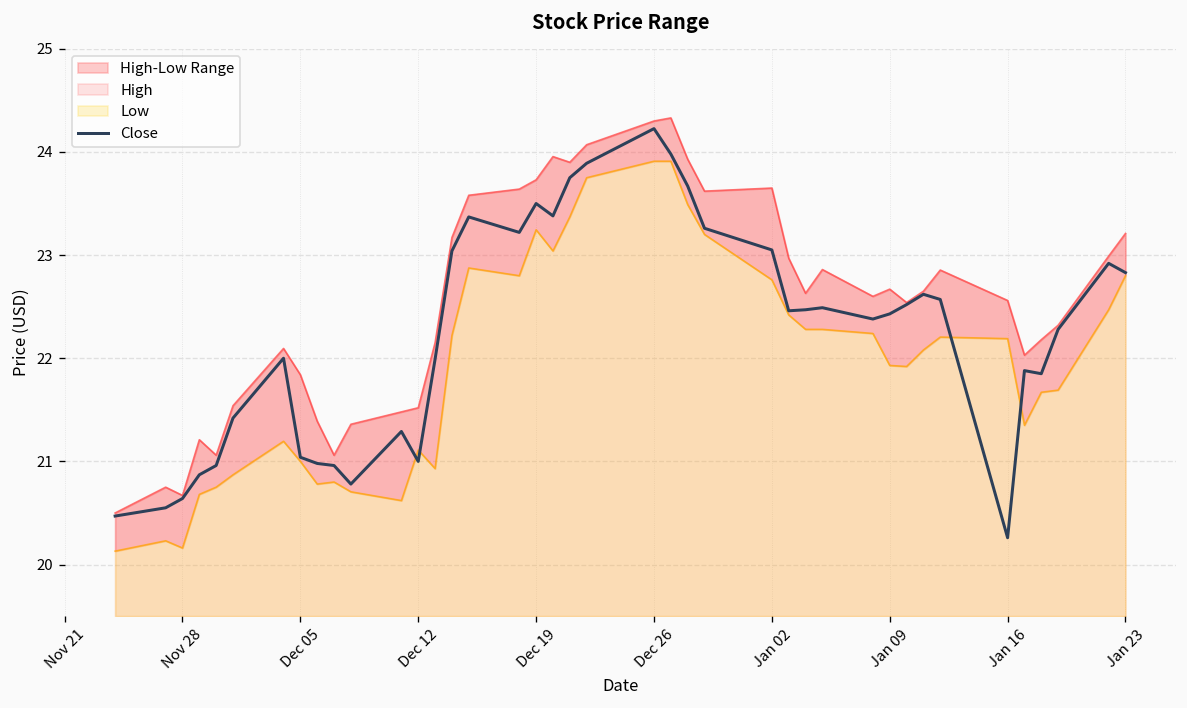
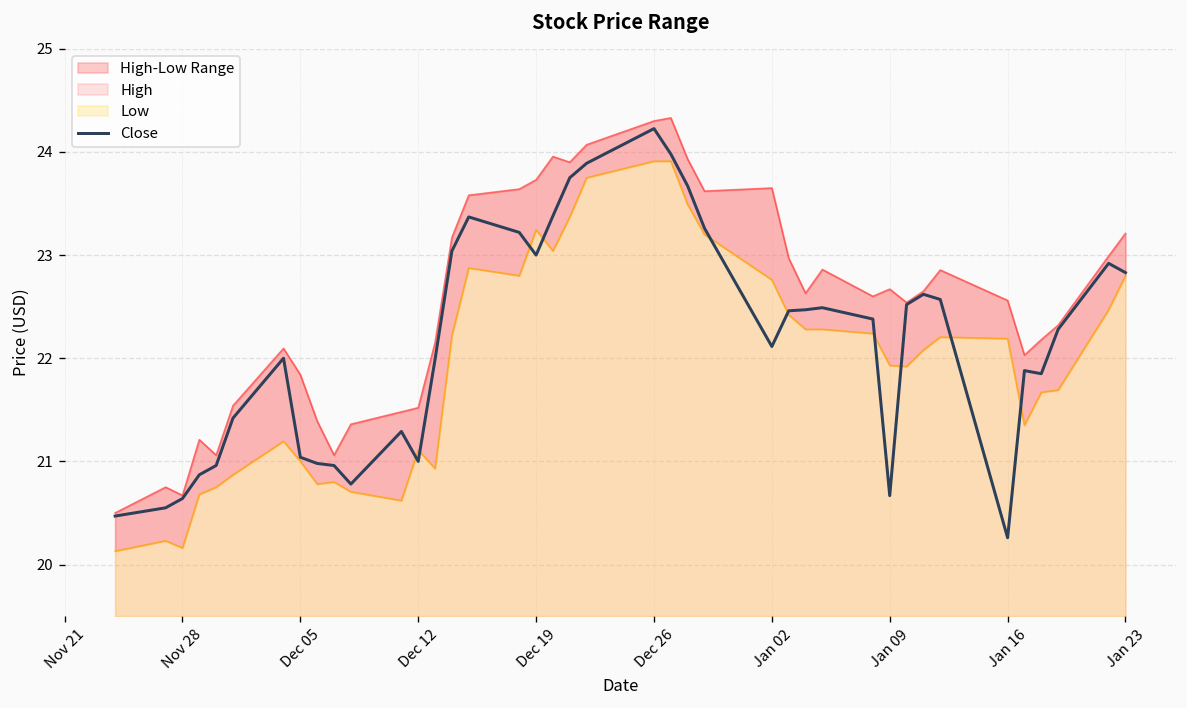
Close, Dec 19: 23.5 -> 23.0
Close, Jan 02: 23.0 -> 22.1
Close, Jan 09: 22.4 -> 20.7
